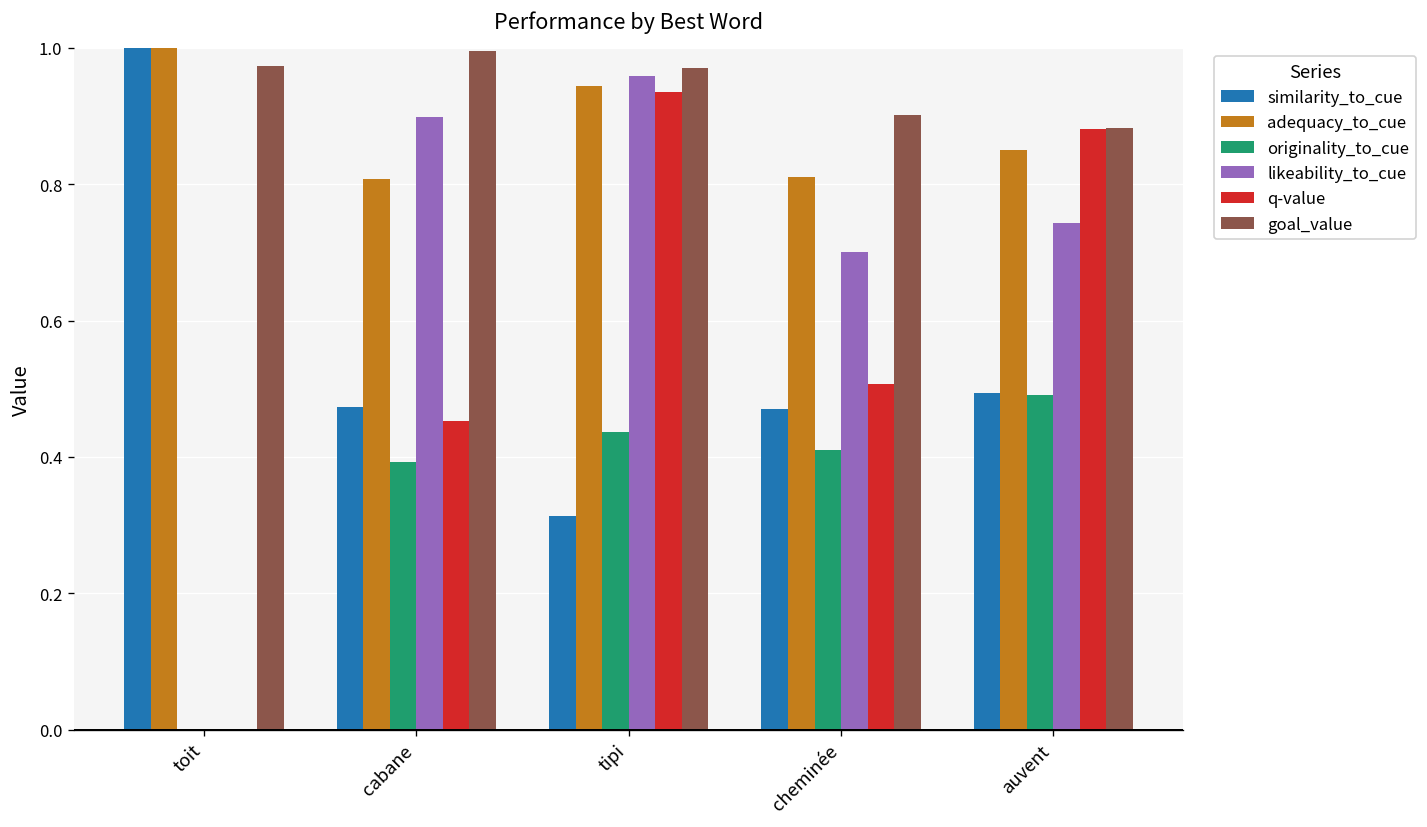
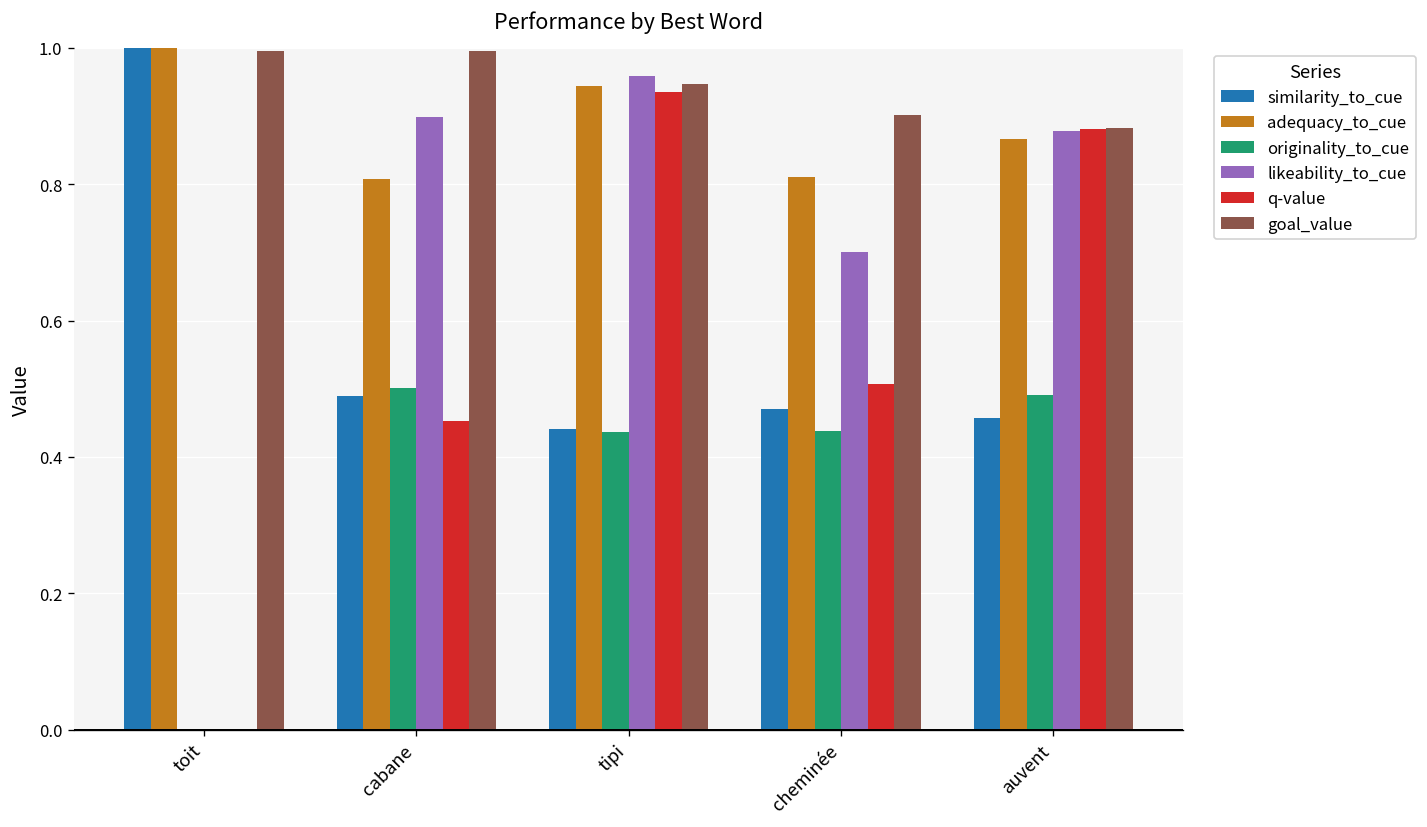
goal_value, toit: 0.97 -> 1.00
similarity_to_cue, cabane: 0.47 -> 0.49
originality_to_cue, cabane: 0.39 -> 0.50
similarity_to_cue, tipi: 0.31 -> 0.44
goal_value, tipi: 0.97 -> 0.95
originality_to_cue, cheminée: 0.41 -> 0.44
similarity_to_cue, auvent: 0.49 -> 0.46
adequacy_to_cue, auvent: 0.85 -> 0.87
likeability_to_cue, auvent: 0.74 -> 0.88
